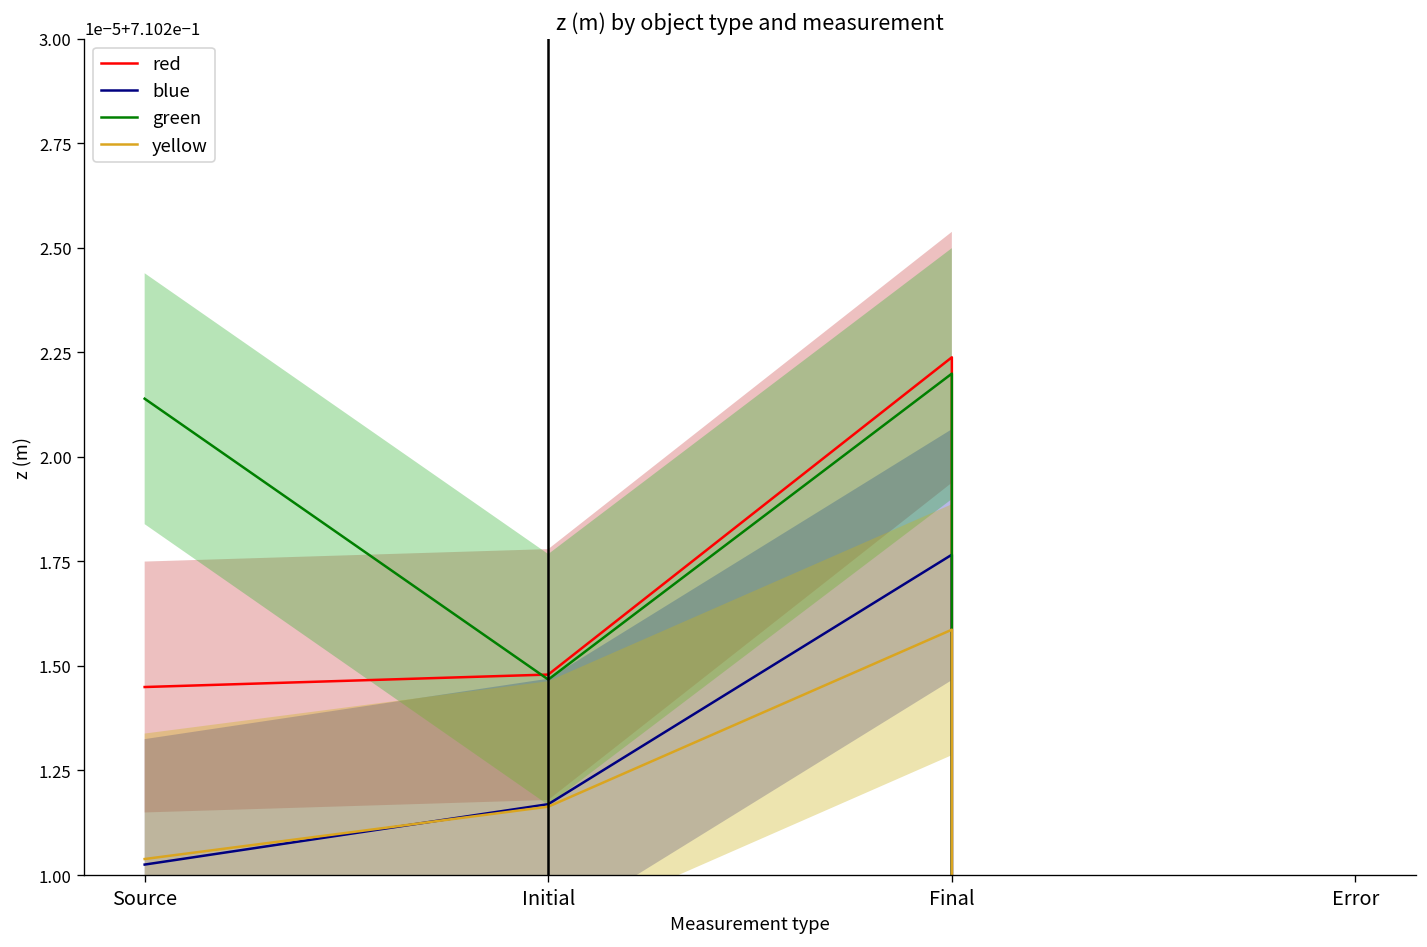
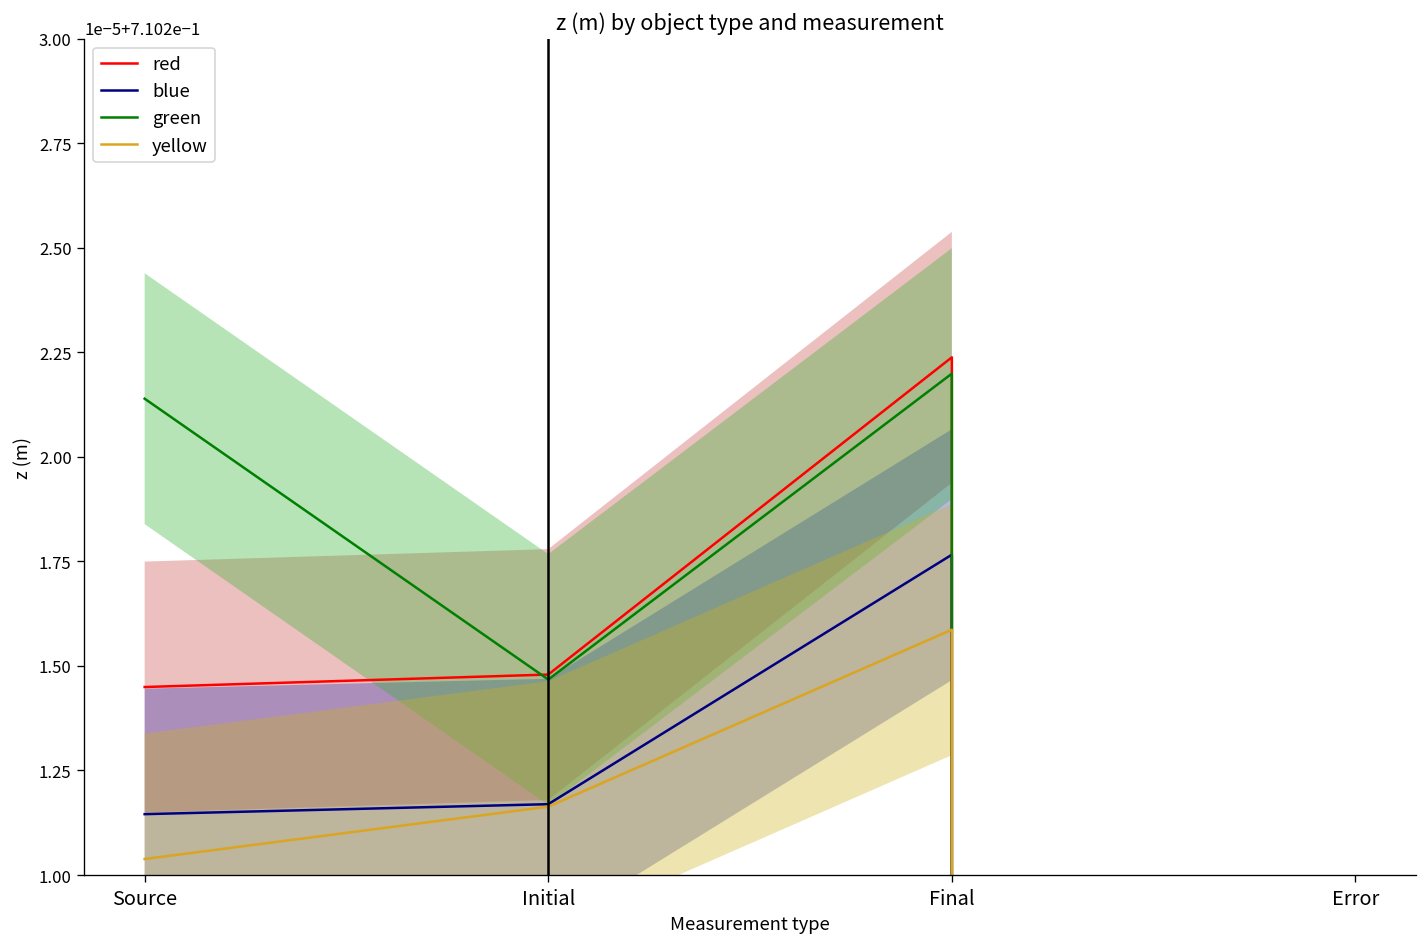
blue, Source: 0.7102103 -> 0.7102115
